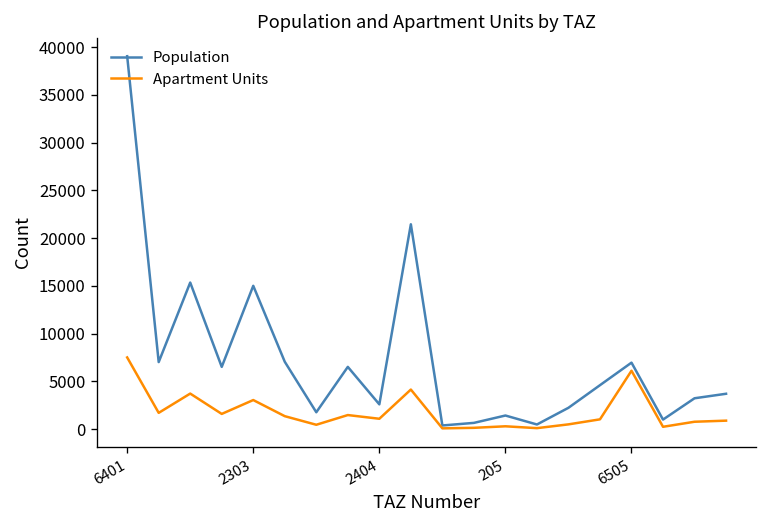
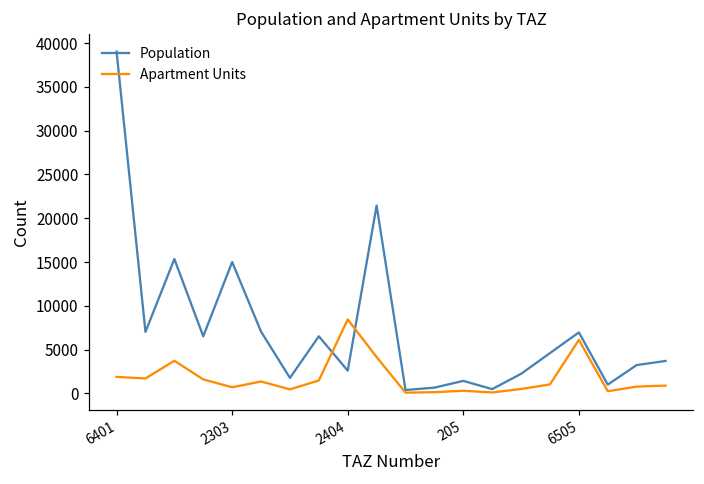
Apartment Units, 6401: 8000 -> 2000
Apartment Units, 2303: 3000 -> 1000
Apartment Units, 2404: 1000 -> 8000
